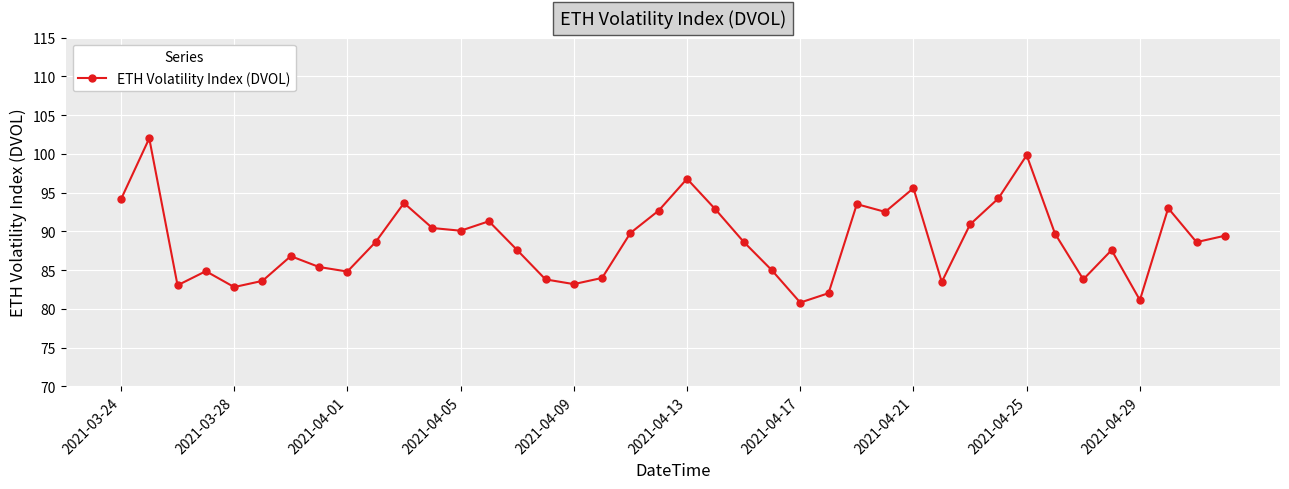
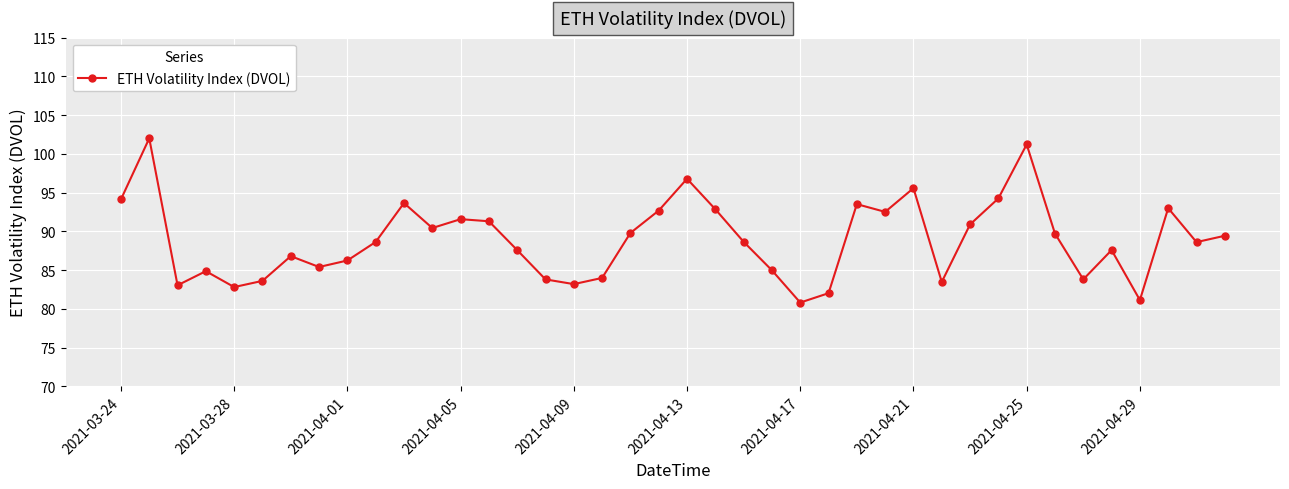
2021-04-01: 85 -> 86
2021-04-05: 90 -> 92
2021-04-25: 100 -> 101
